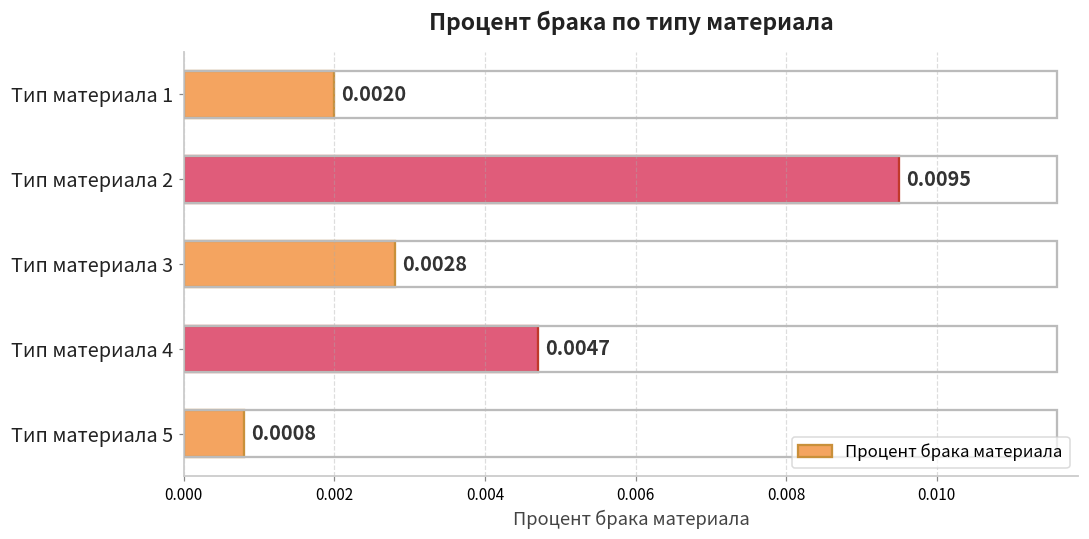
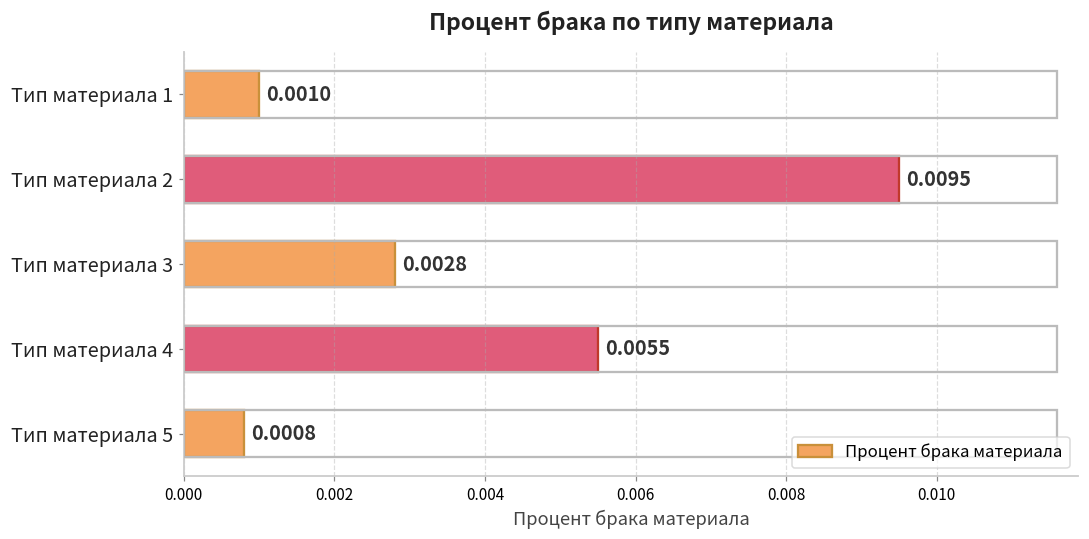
Тип материала 1: 0.0020 -> 0.0010
Тип материала 4: 0.0047 -> 0.0055
